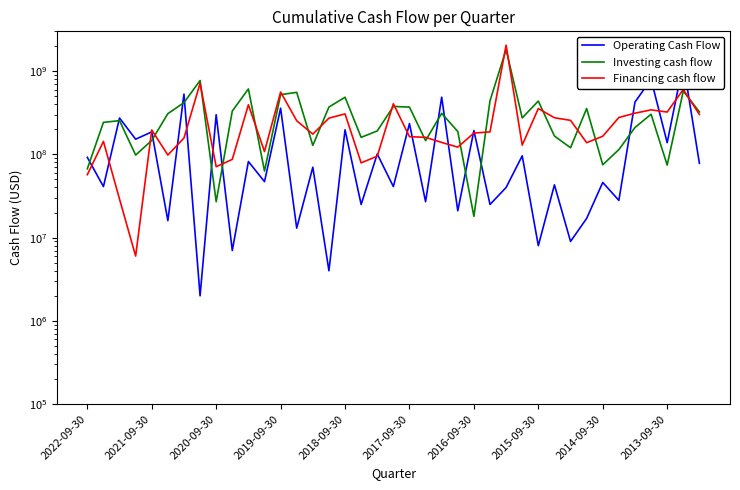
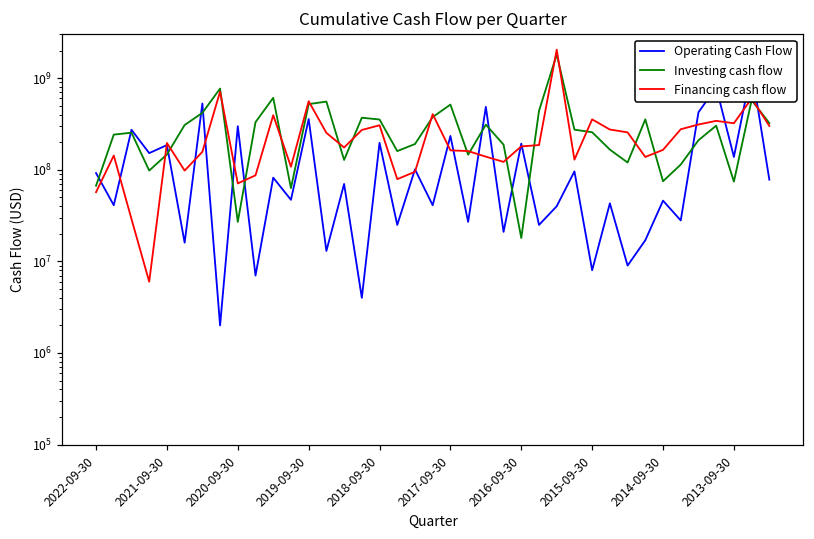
Investing cash flow, 2018-09-30: 500000000 -> 350000000
Investing cash flow, 2017-09-30: 400000000 -> 500000000
Investing cash flow, 2015-09-30: 400000000 -> 260000000
